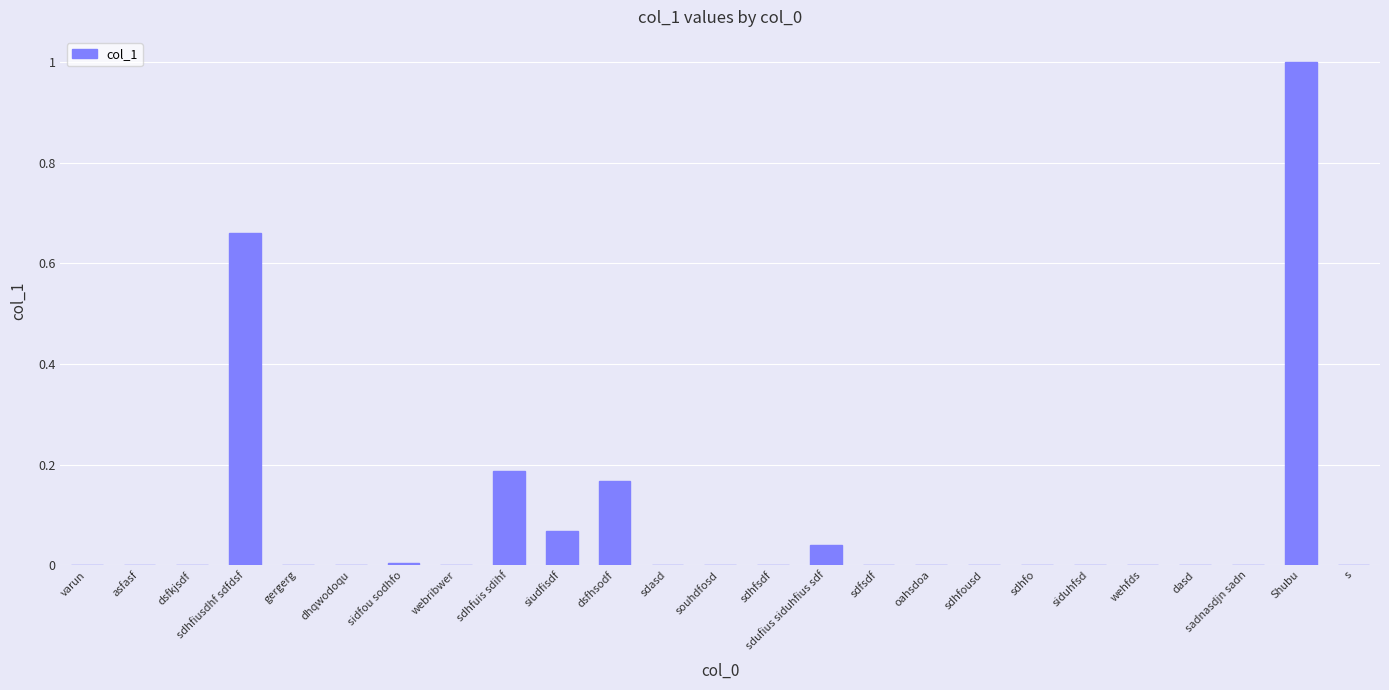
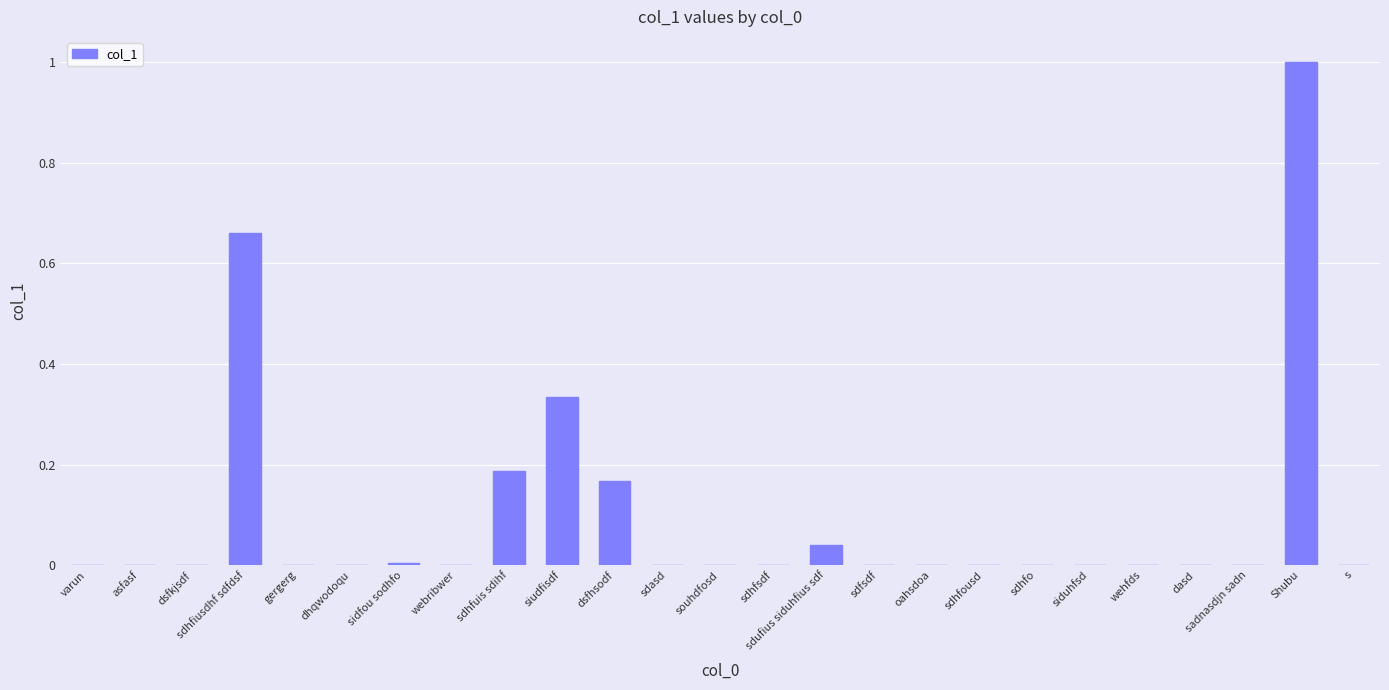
siudfisdf: 0.07 -> 0.33
